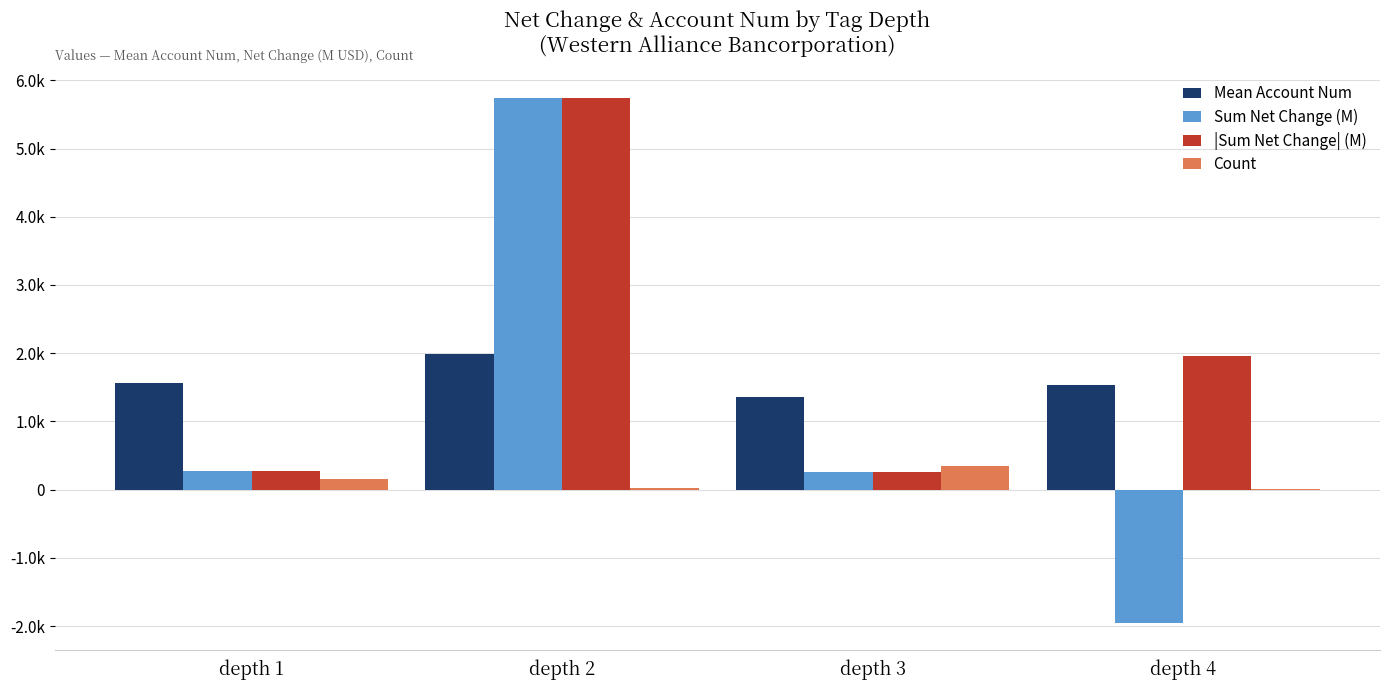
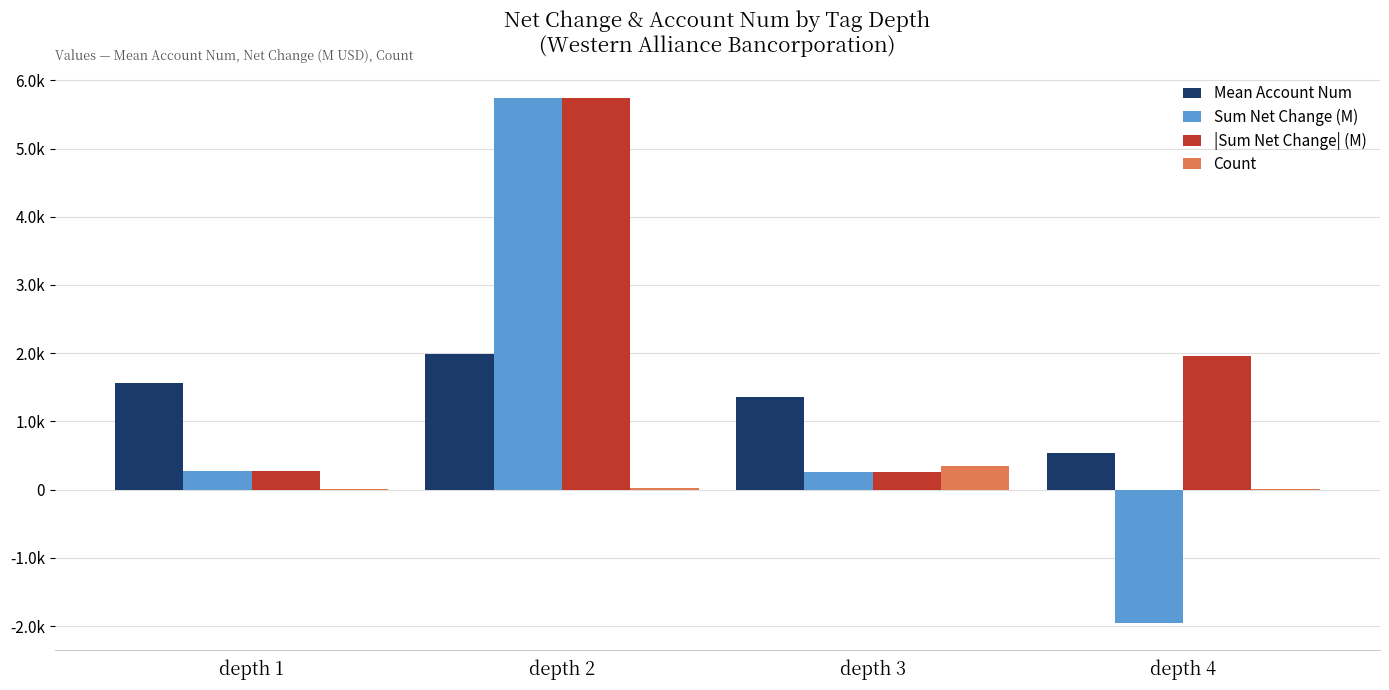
Count, depth 1: 200 -> 0
Mean Account Num, depth 4: 1500 -> 500
